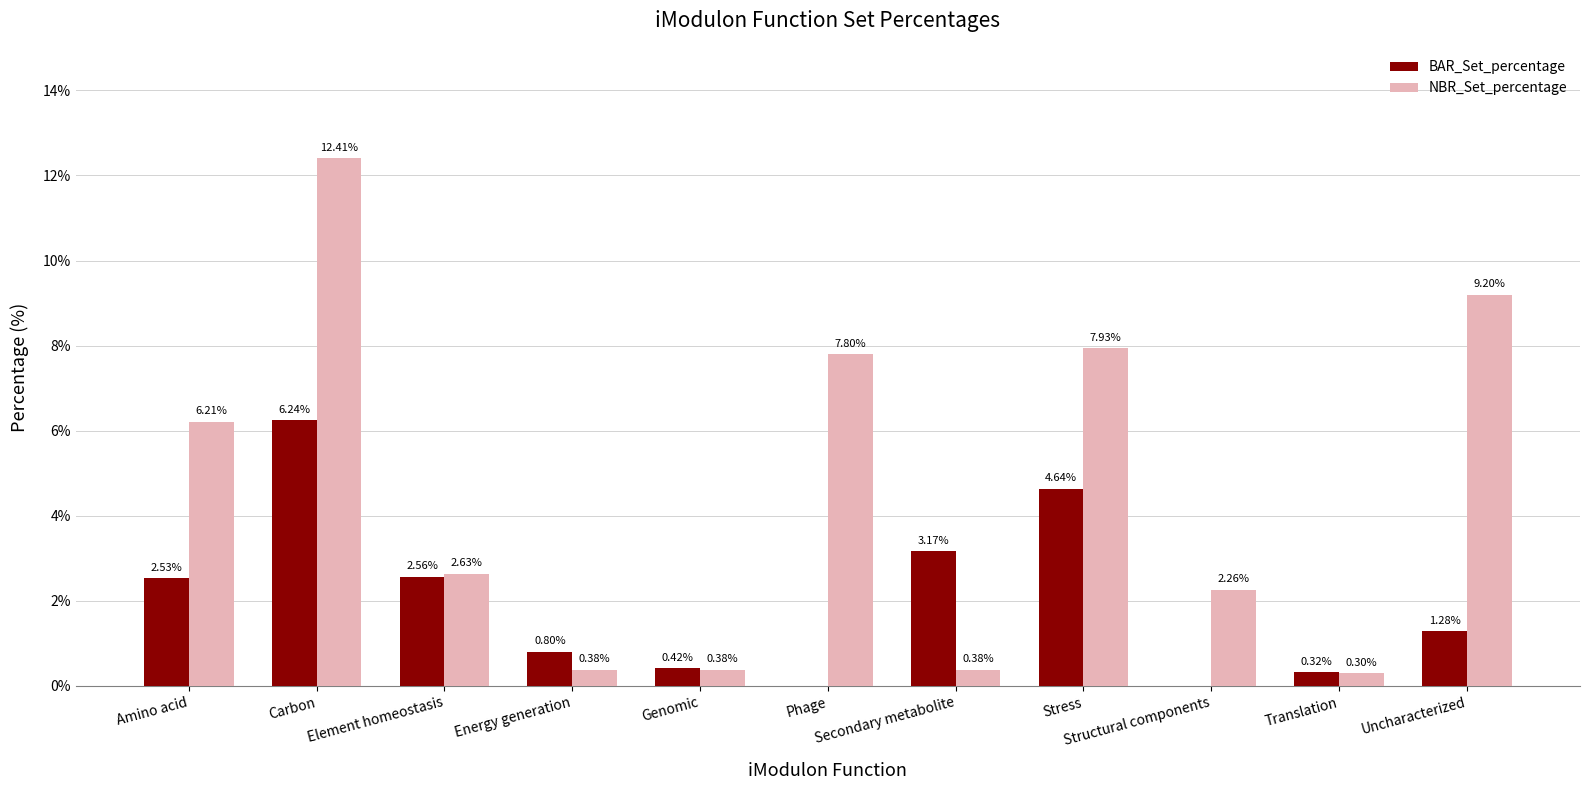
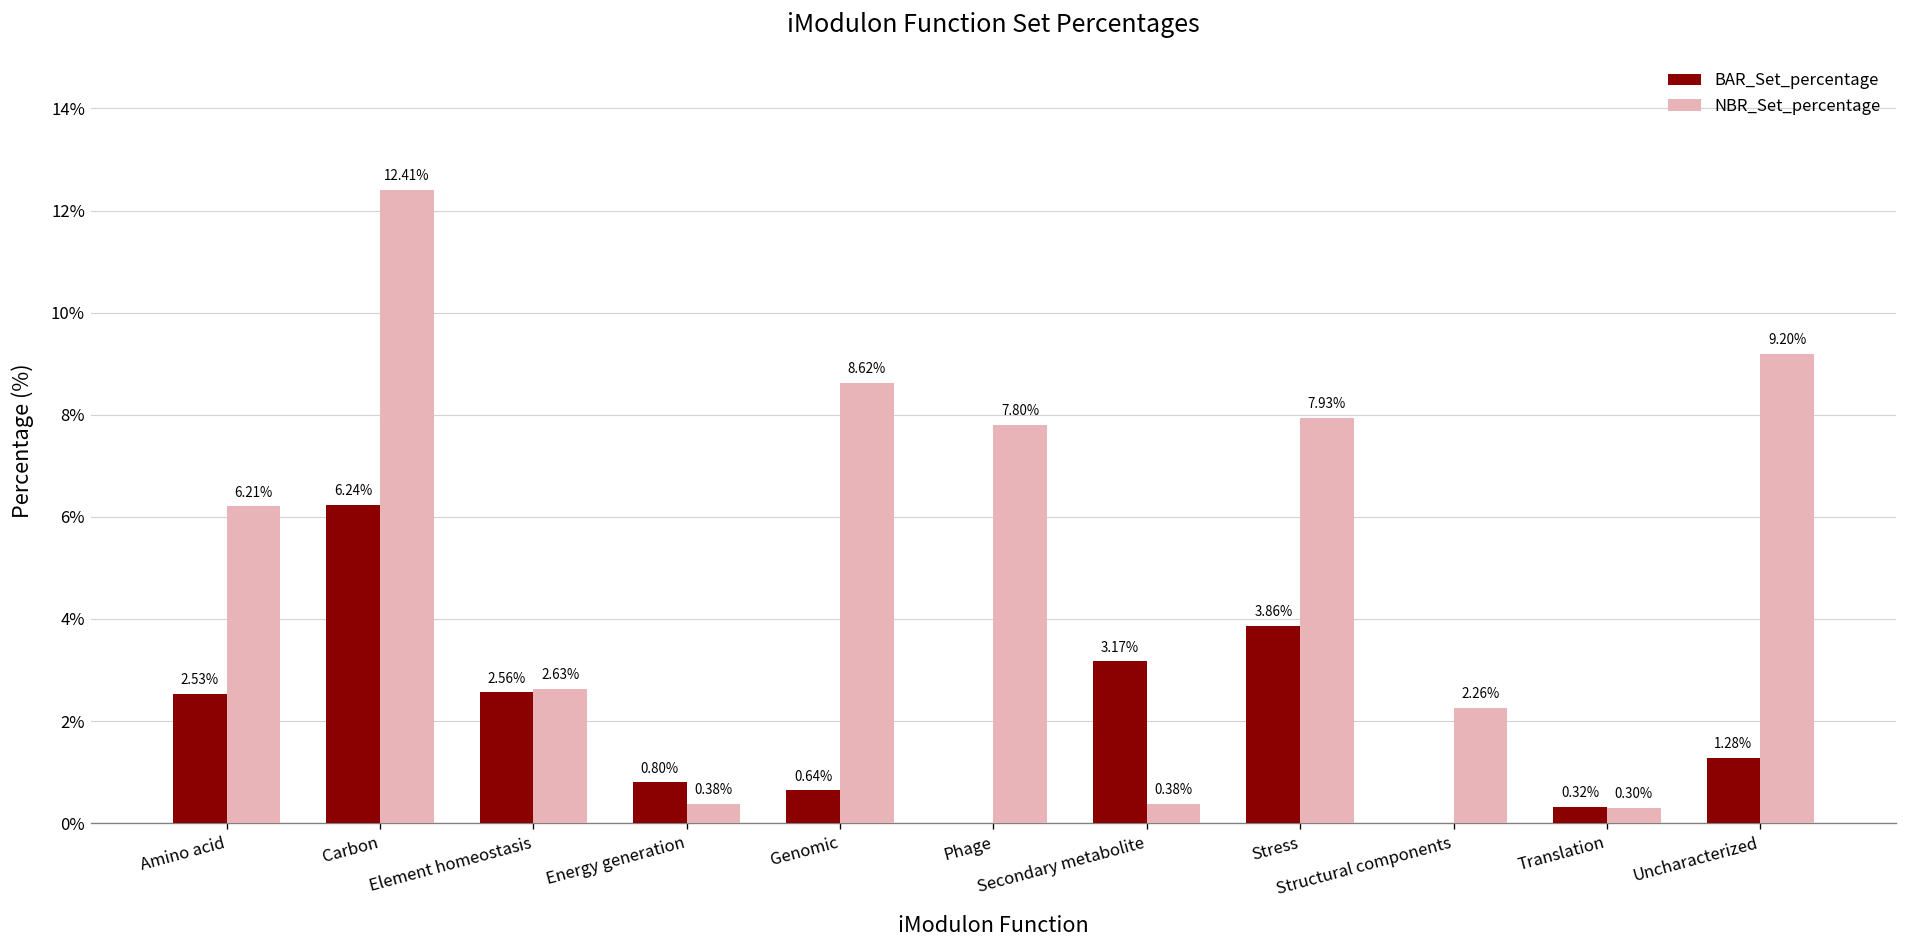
BAR_Set_percentage, Genomic: 0.42% -> 0.64%
NBR_Set_percentage, Genomic: 0.38% -> 8.62%
BAR_Set_percentage, Stress: 4.64% -> 3.86%
